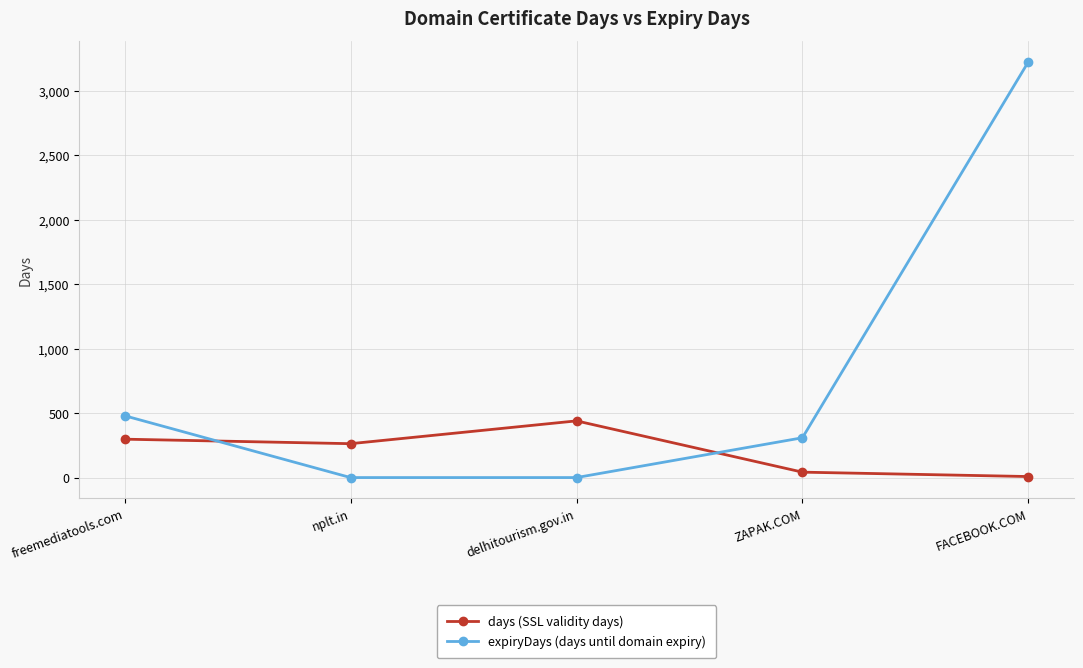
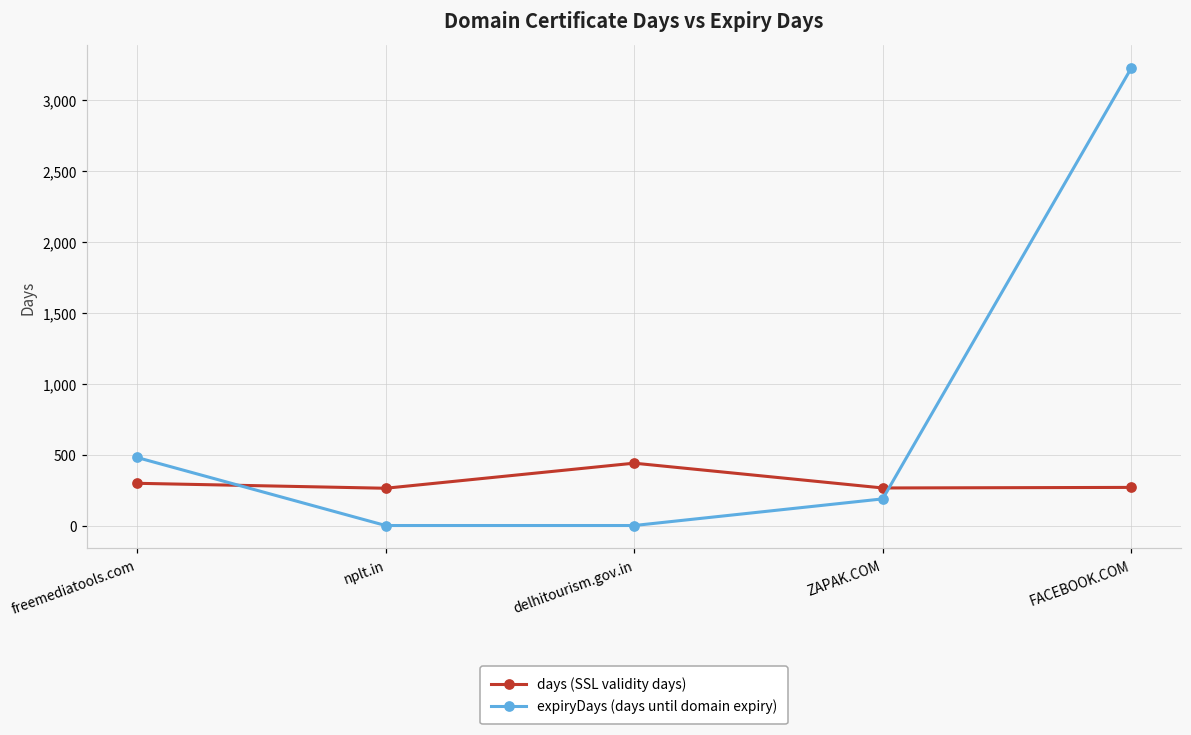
days (SSL validity days), ZAPAK.COM: 40 -> 270
expiryDays (days until domain expiry), ZAPAK.COM: 310 -> 190
days (SSL validity days), FACEBOOK.COM: 10 -> 270
